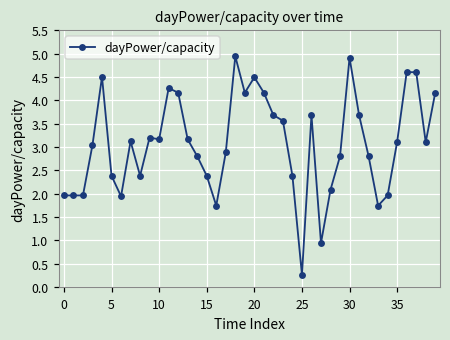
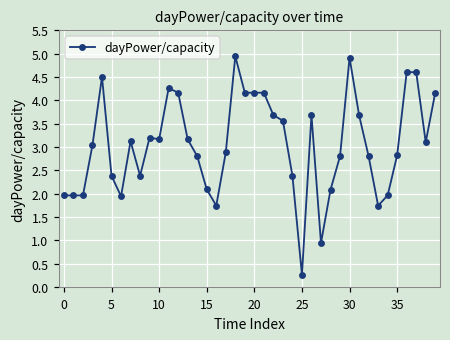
15: 2.4 -> 2.1
20: 4.5 -> 4.2
35: 3.1 -> 2.8
